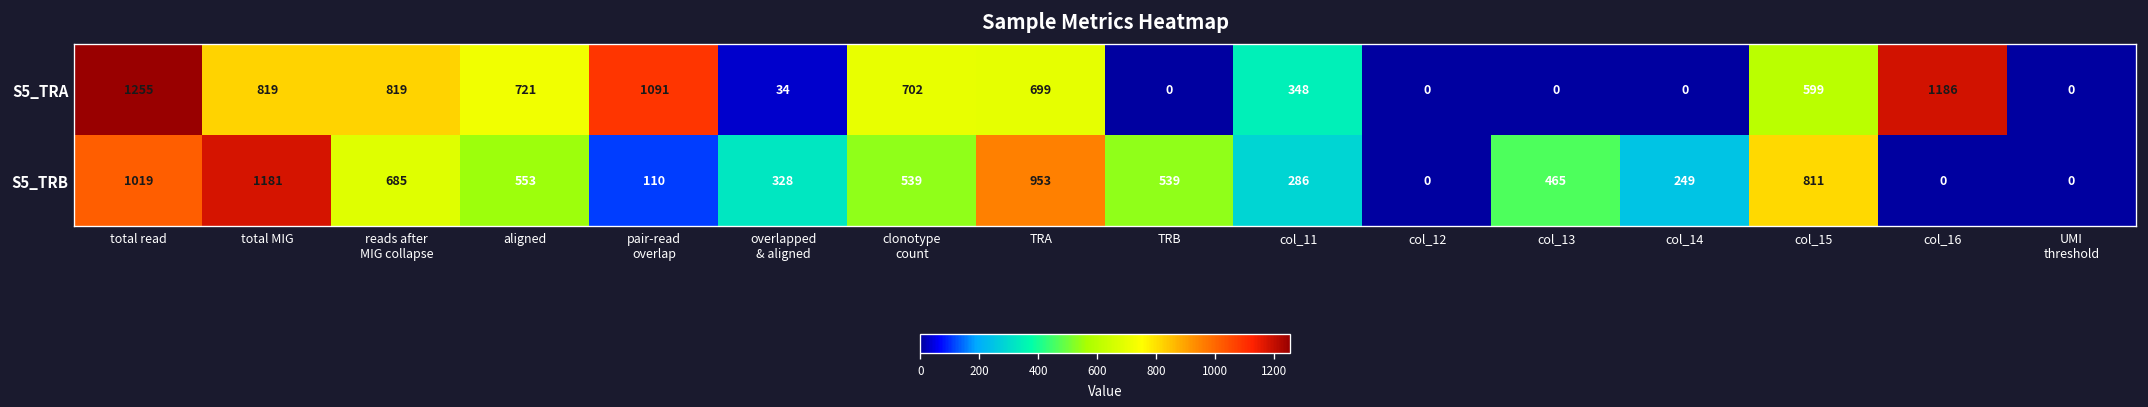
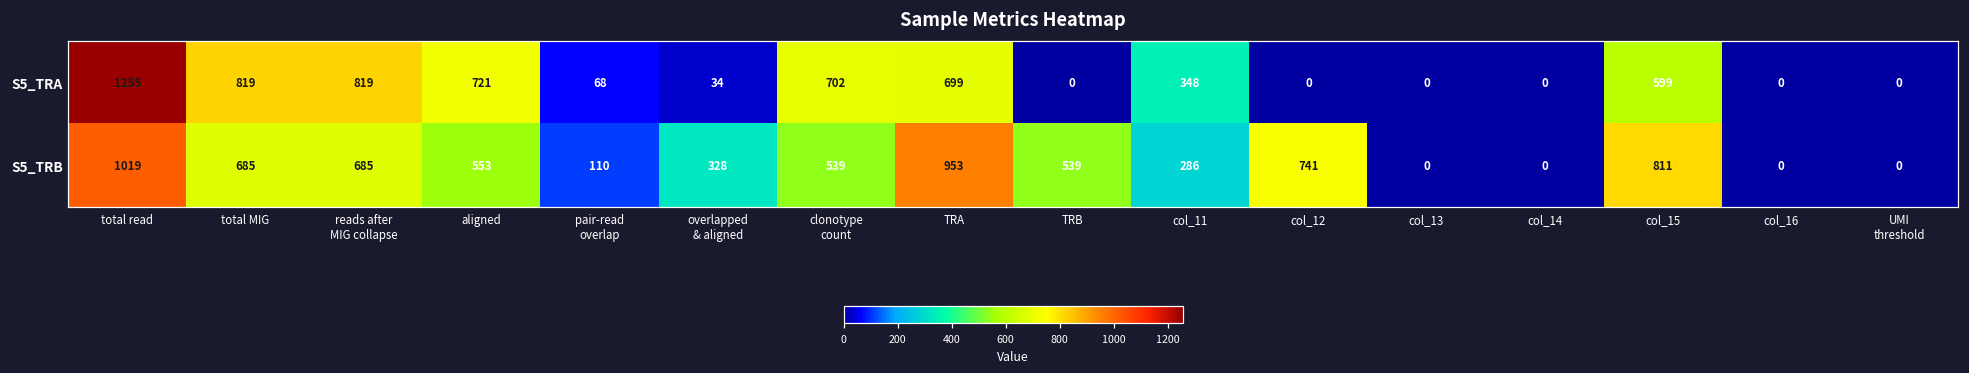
S5_TRA, pair-read overlap: 1091 -> 68
S5_TRA, col_16: 1186 -> 0
S5_TRB, total MIG: 1181 -> 685
S5_TRB, col_12: 0 -> 741
S5_TRB, col_13: 465 -> 0
S5_TRB, col_14: 249 -> 0
